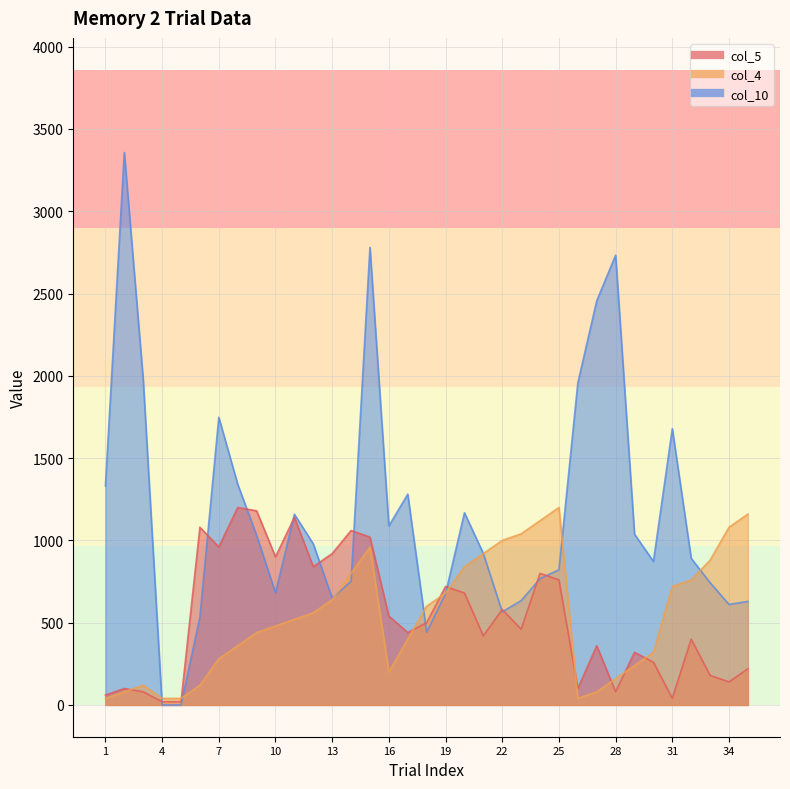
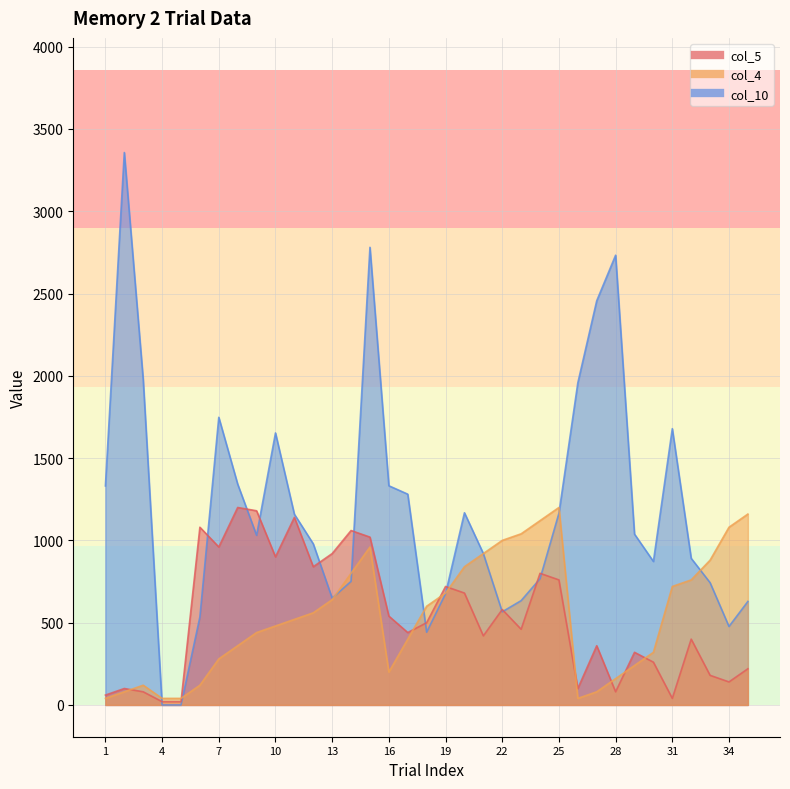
col_10, 10: 680 -> 1650
col_10, 16: 1090 -> 1330
col_10, 25: 820 -> 1170
col_10, 34: 610 -> 480
